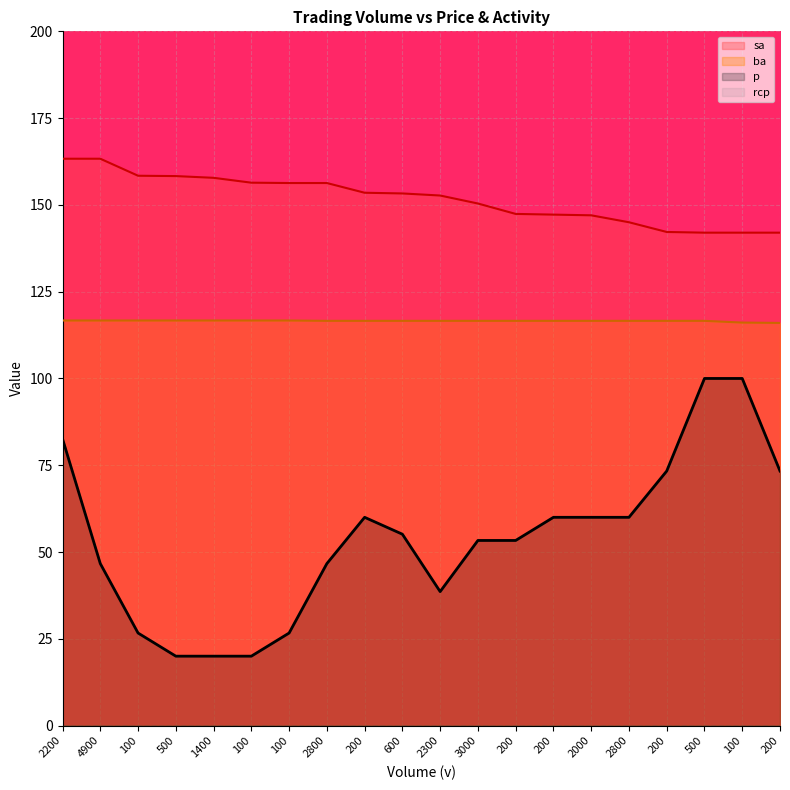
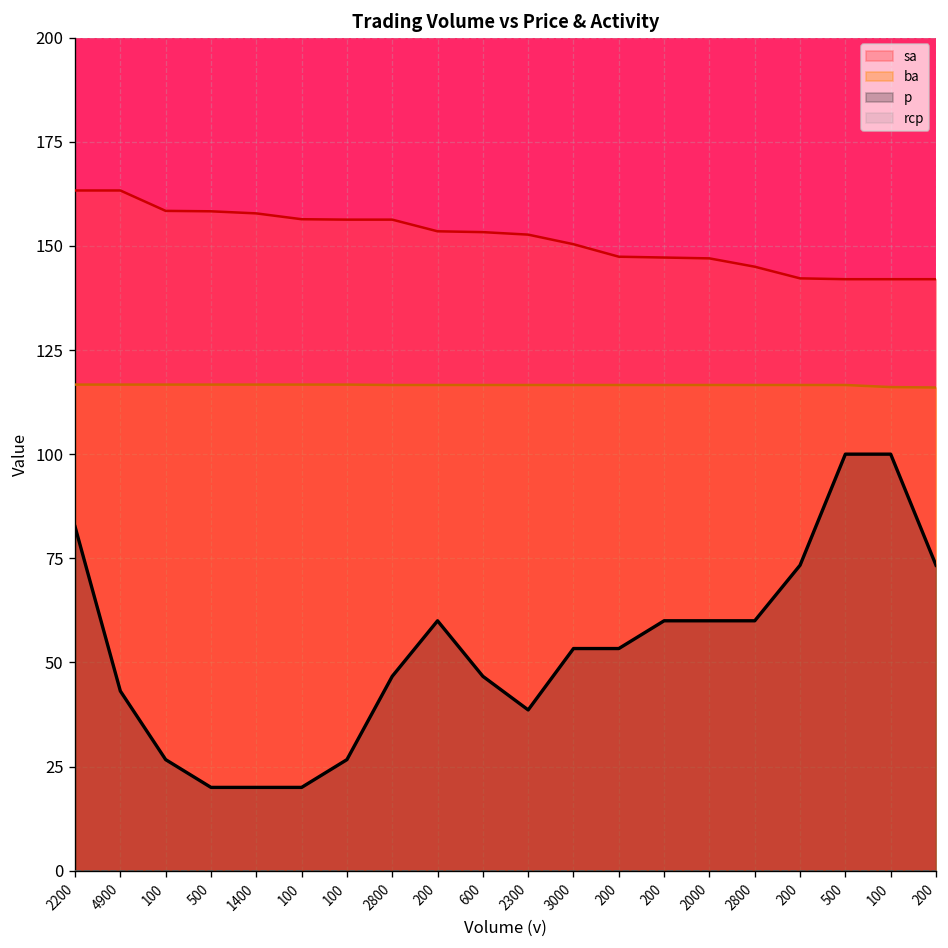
p, 4900: 47 -> 43
p, 600: 55 -> 47
